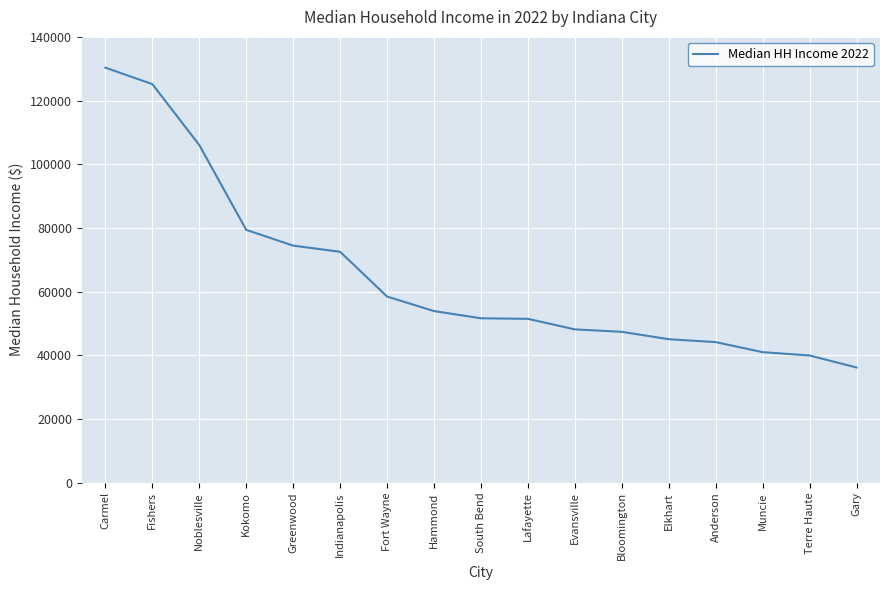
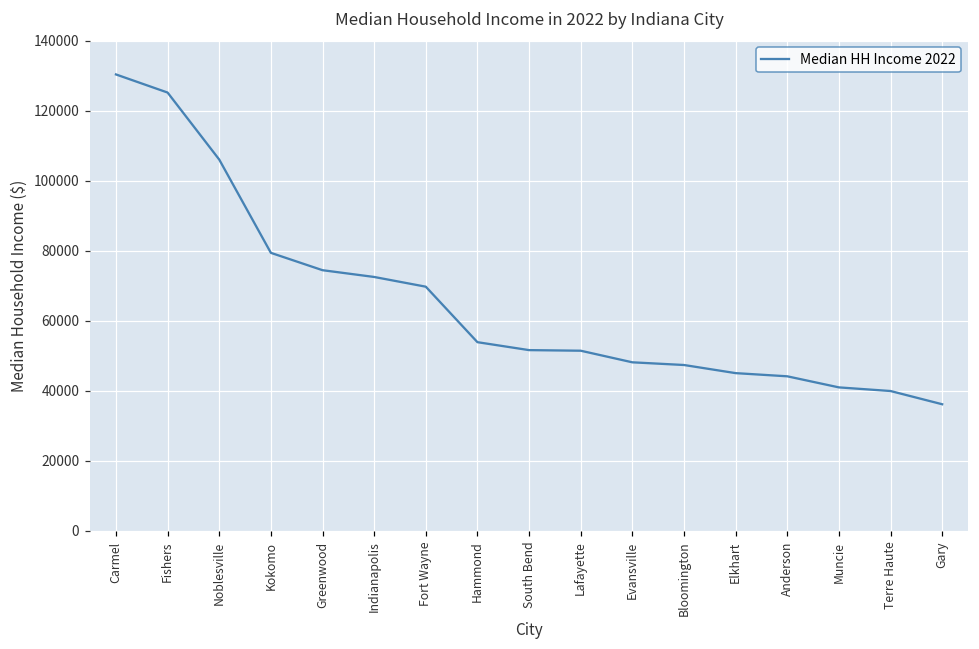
Fort Wayne: 58000 -> 70000
